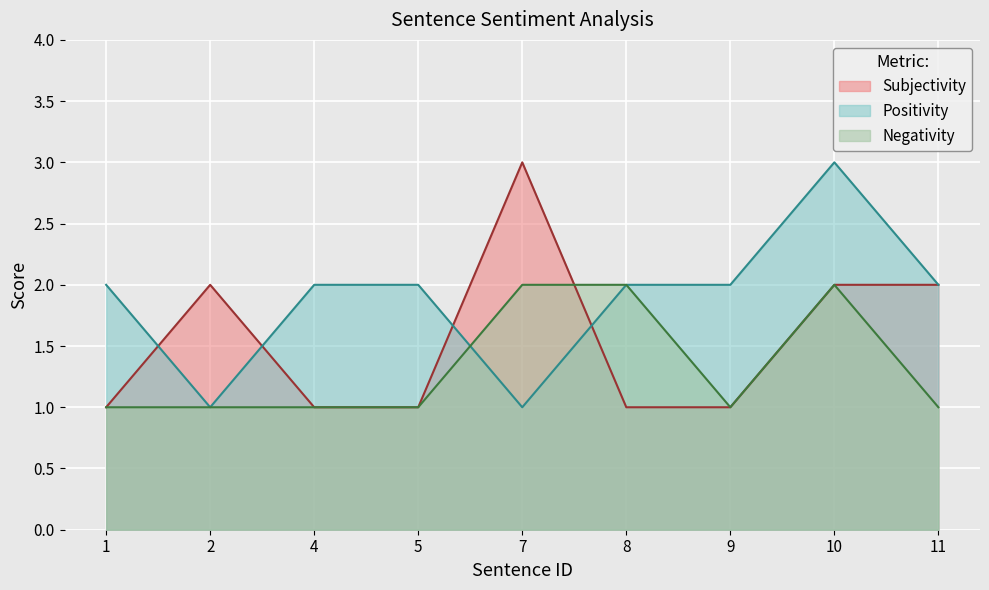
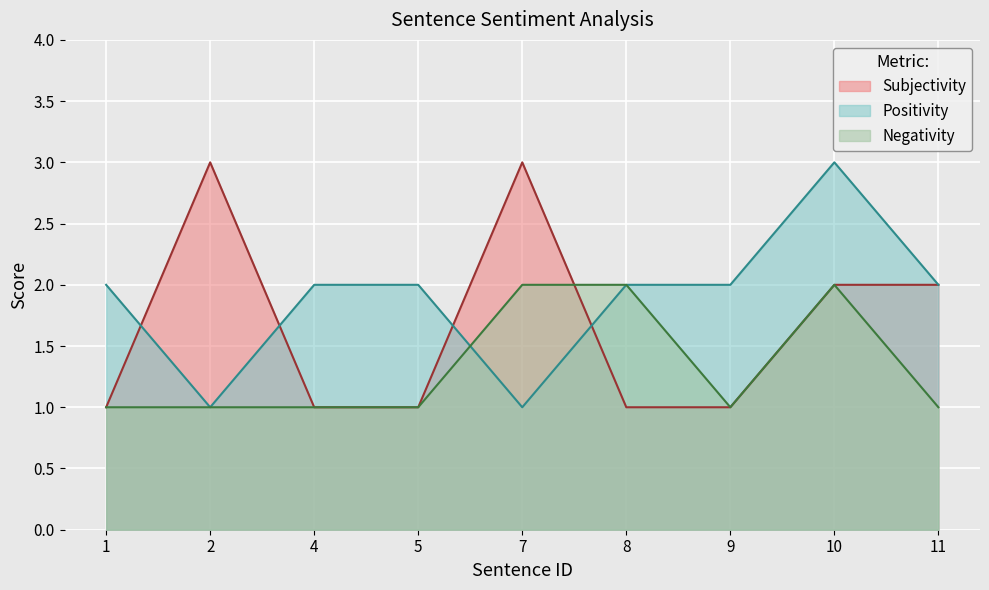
Subjectivity, 2: 2 -> 3
